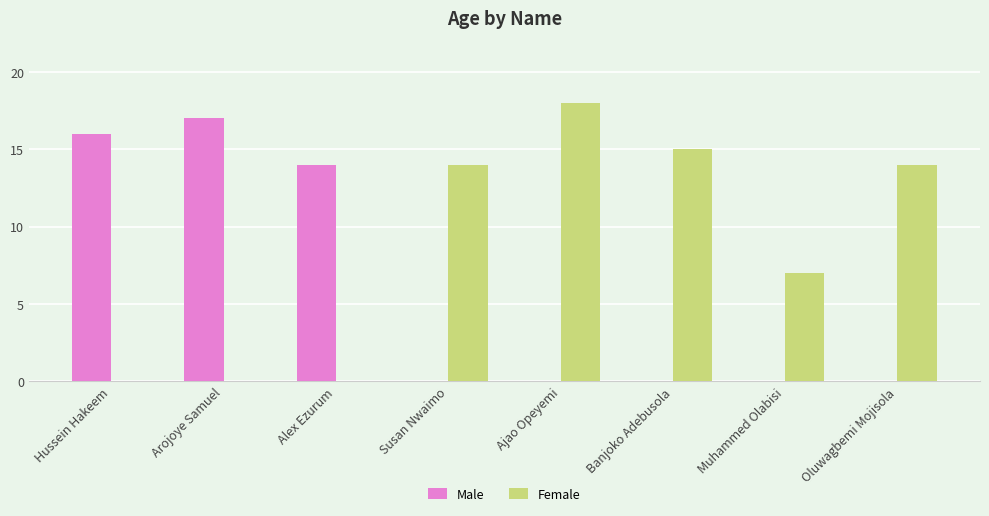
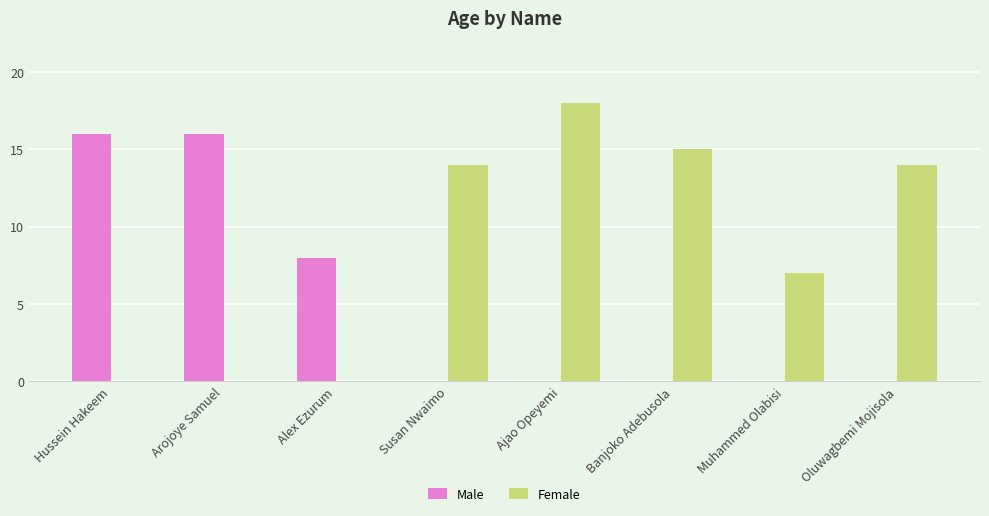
Male, Arojoye Samuel: 17 -> 16
Male, Alex Ezurum: 14 -> 8
